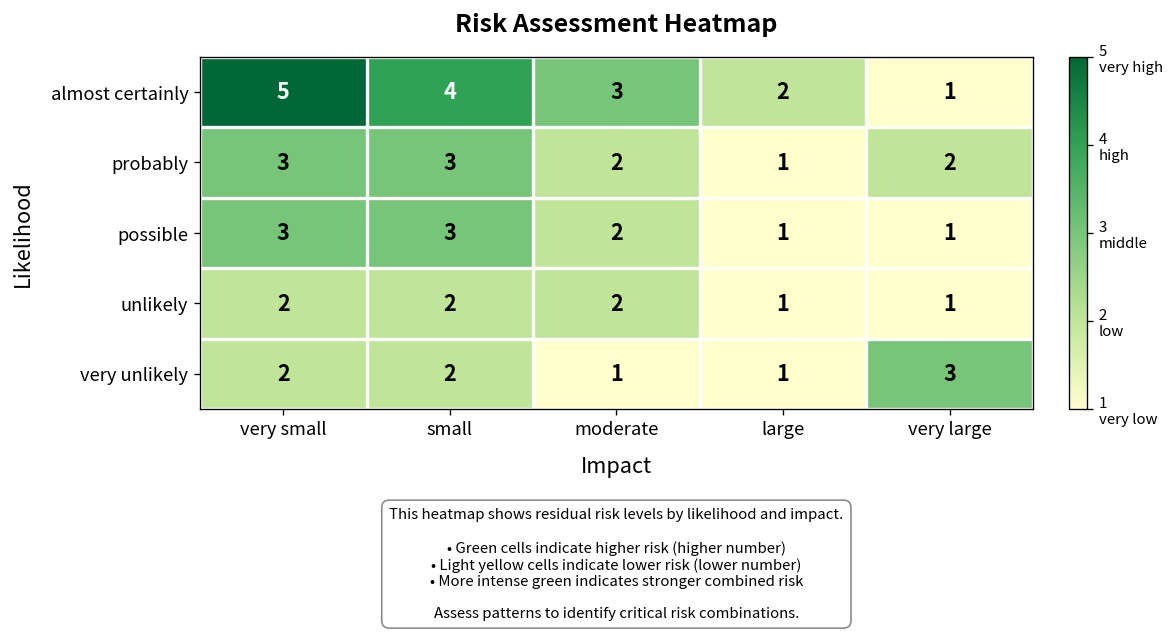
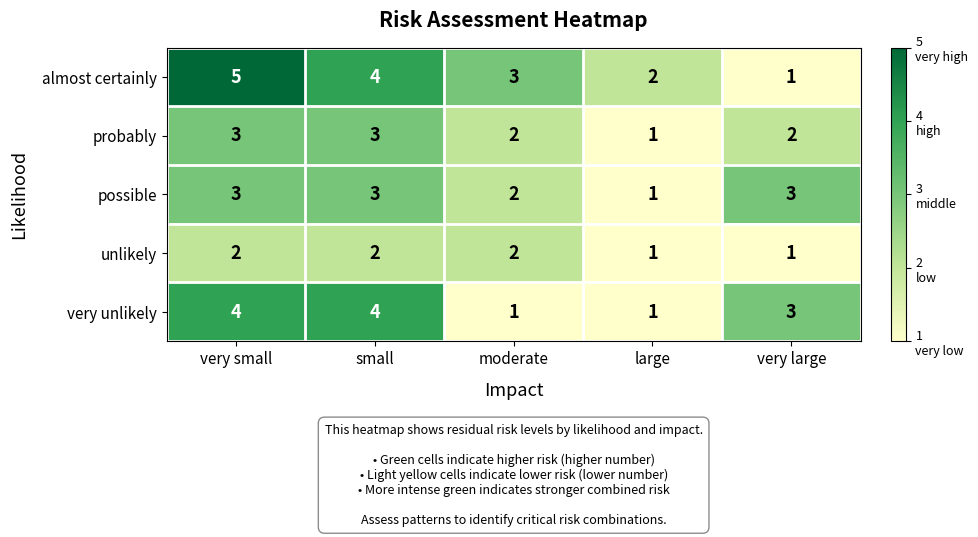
possible, very large: 1 -> 3
very unlikely, very small: 2 -> 4
very unlikely, small: 2 -> 4
